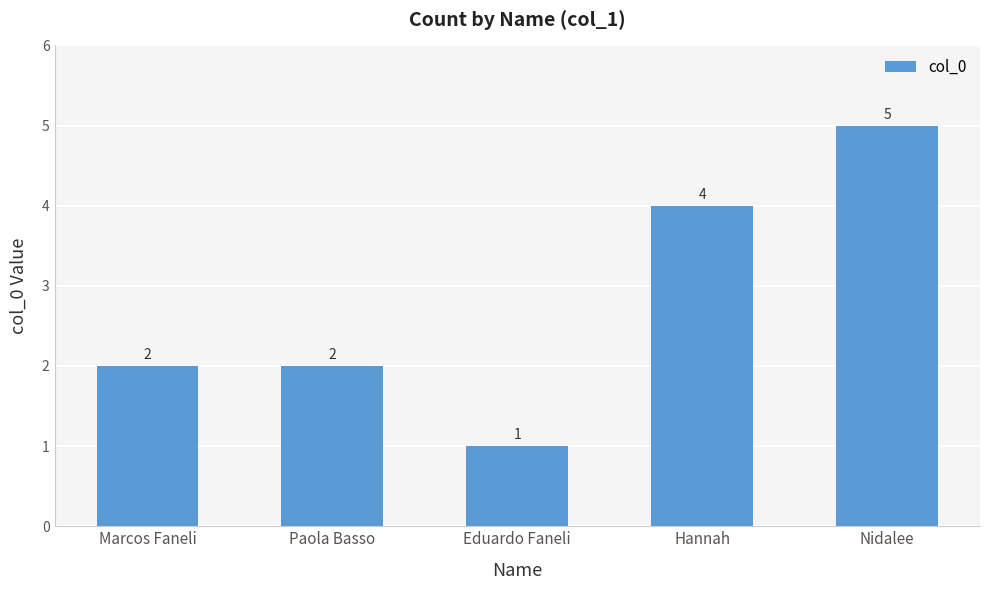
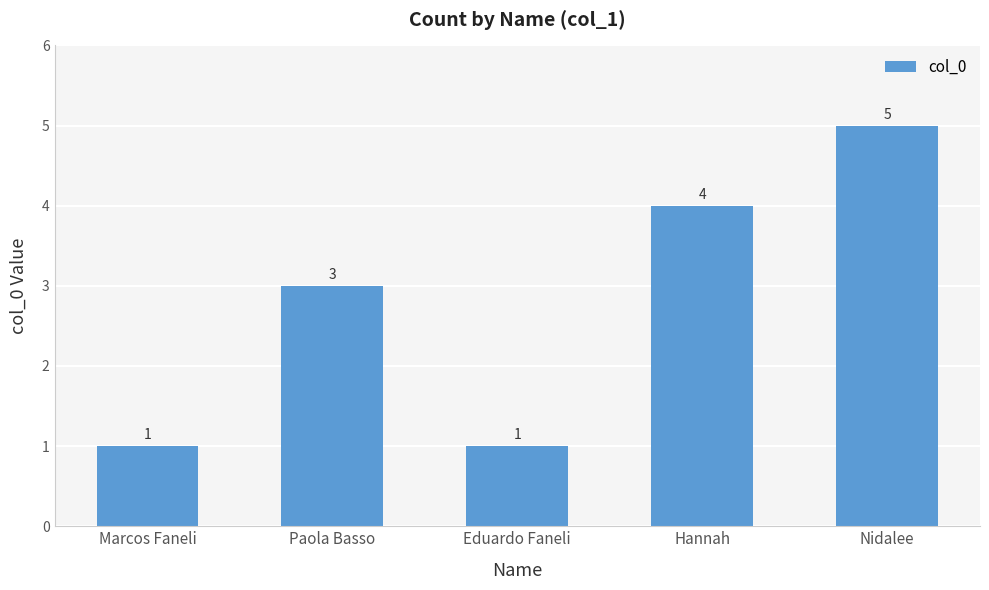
Marcos Faneli: 2 -> 1
Paola Basso: 2 -> 3
